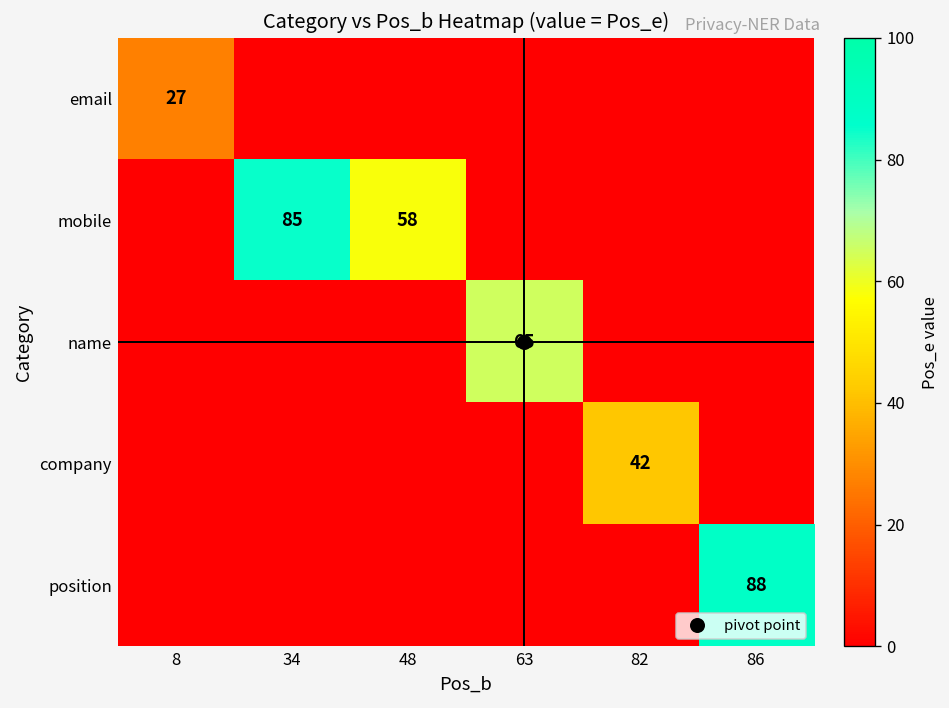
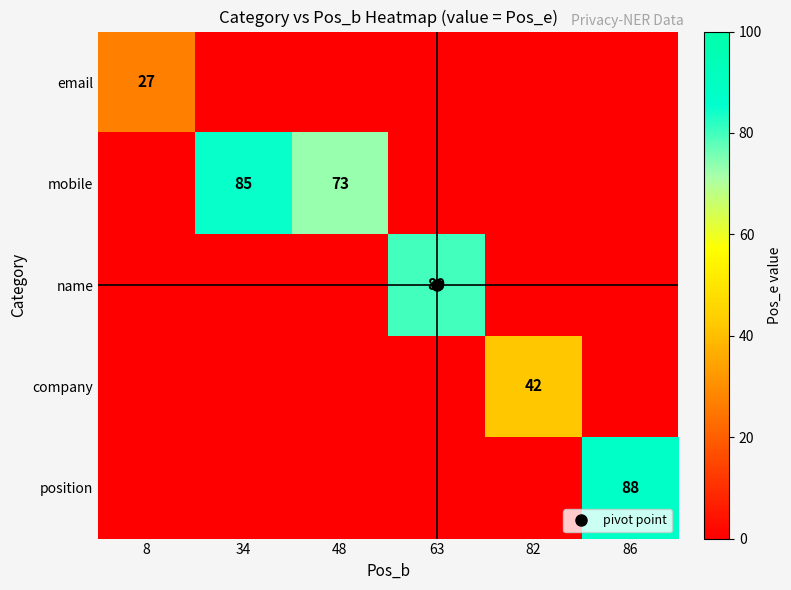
mobile, 48: 58 -> 73
name, 63: 65 -> 80
